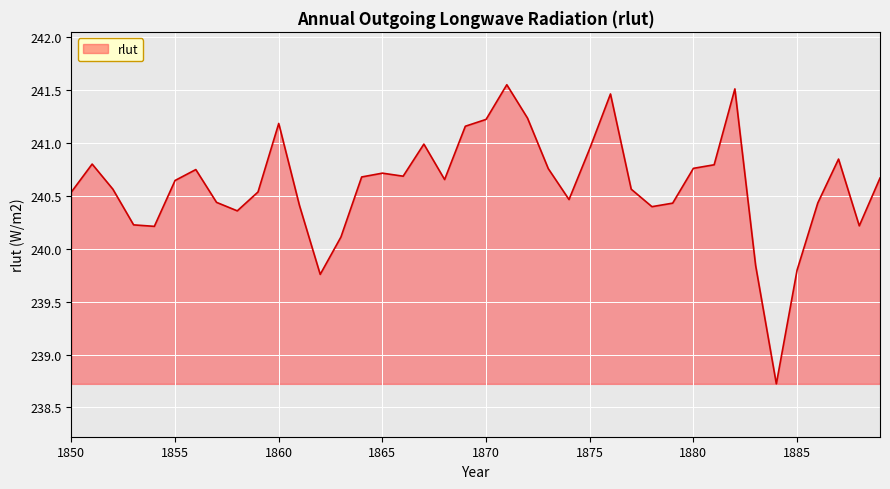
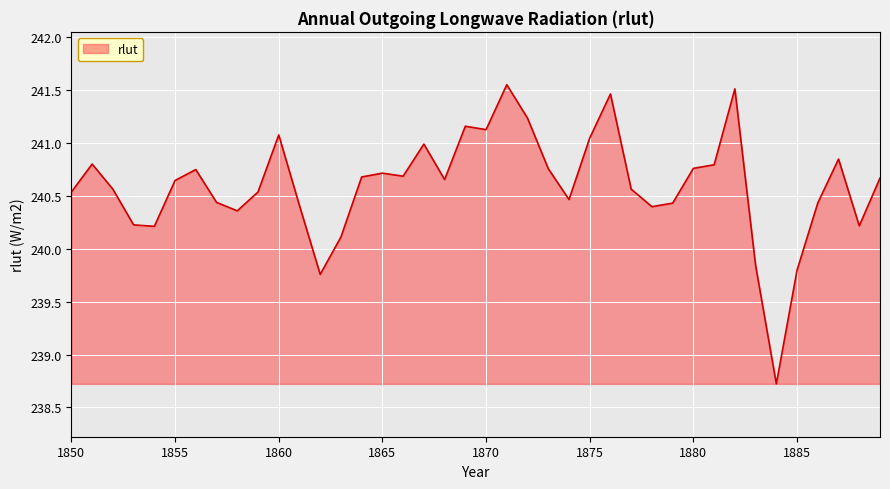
1860: 241.19 -> 241.08
1870: 241.22 -> 241.13
1875: 240.95 -> 241.05
